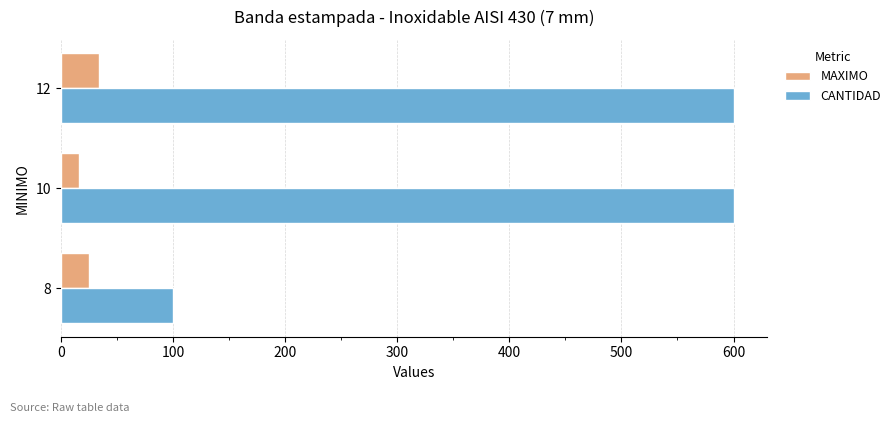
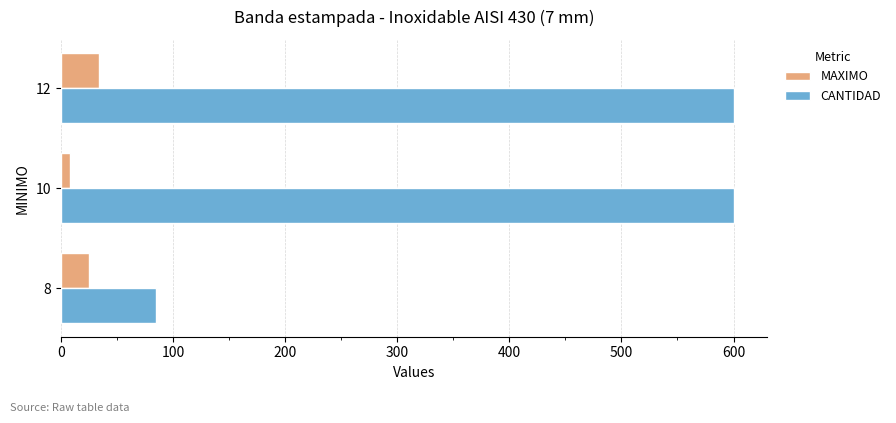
MAXIMO, 10: 16 -> 8
CANTIDAD, 8: 100 -> 85
